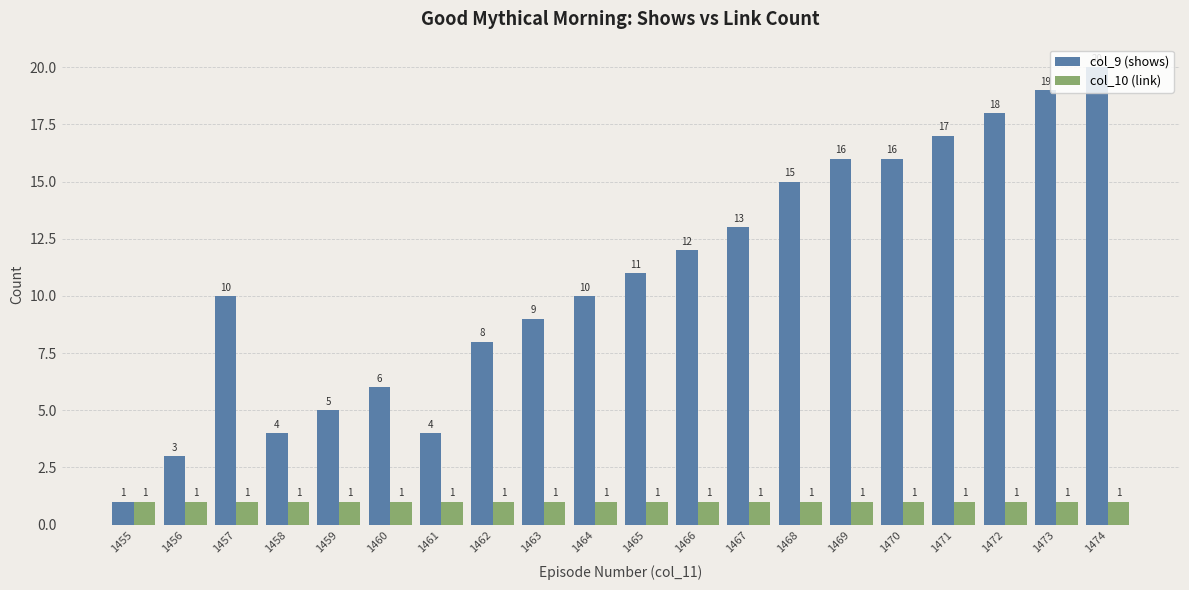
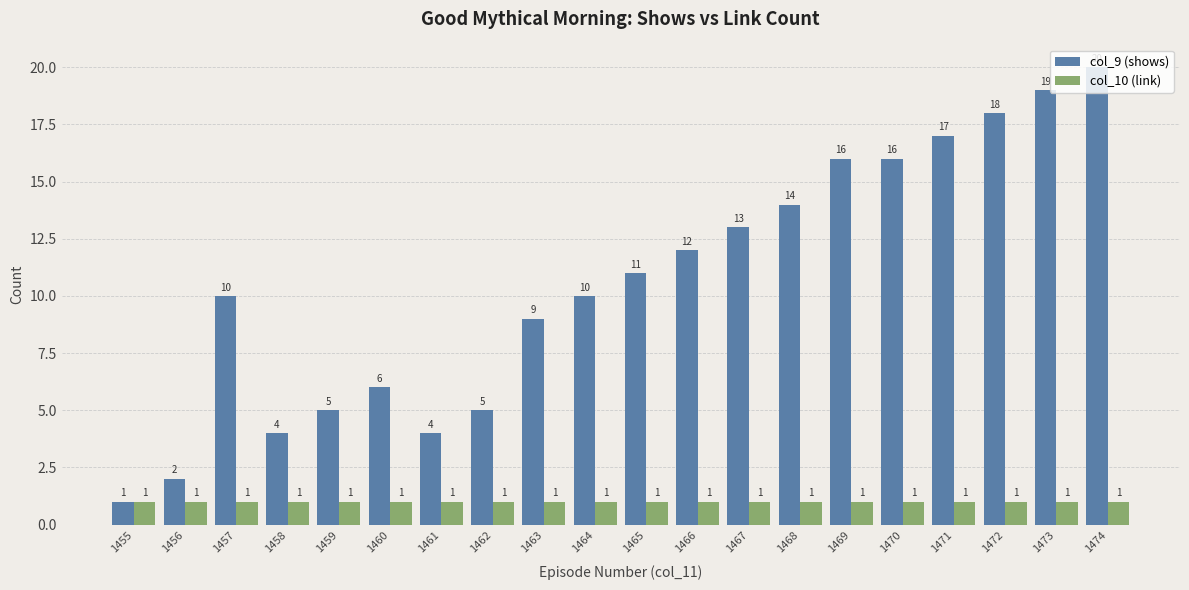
col_9 (shows), 1456: 3 -> 2
col_9 (shows), 1462: 8 -> 5
col_9 (shows), 1468: 15 -> 14
